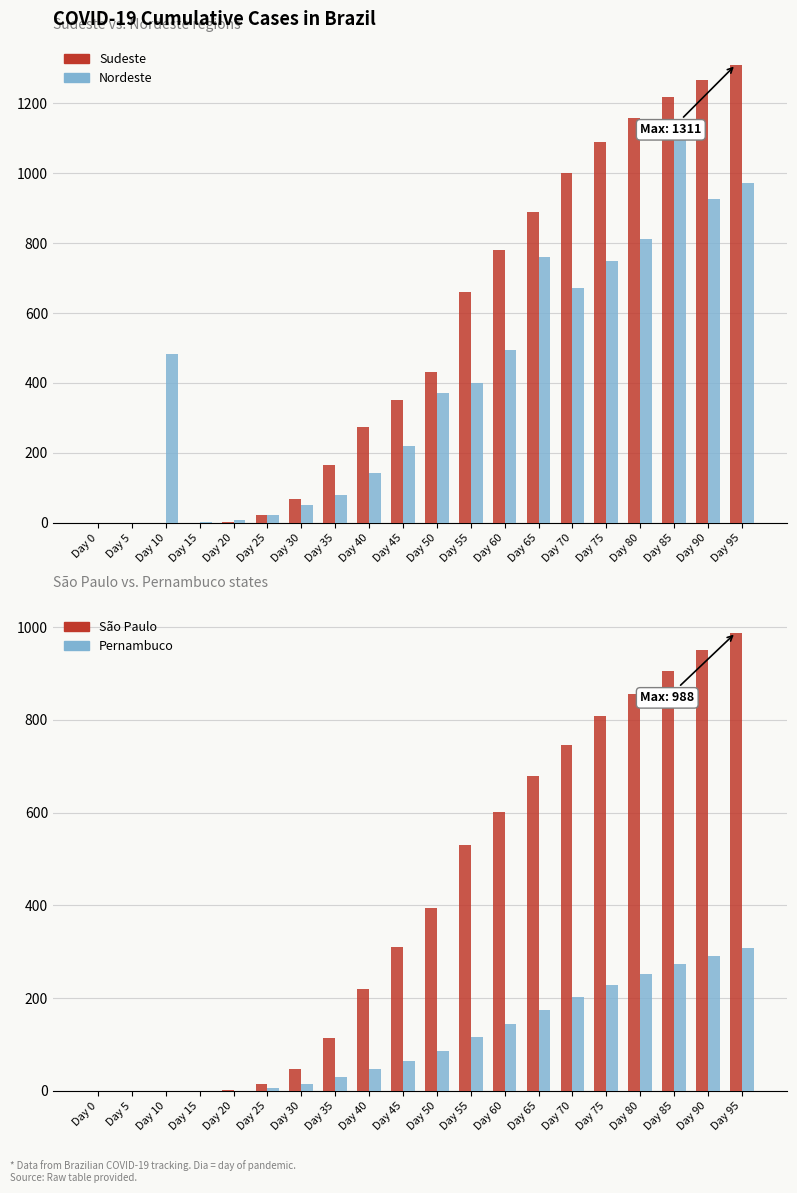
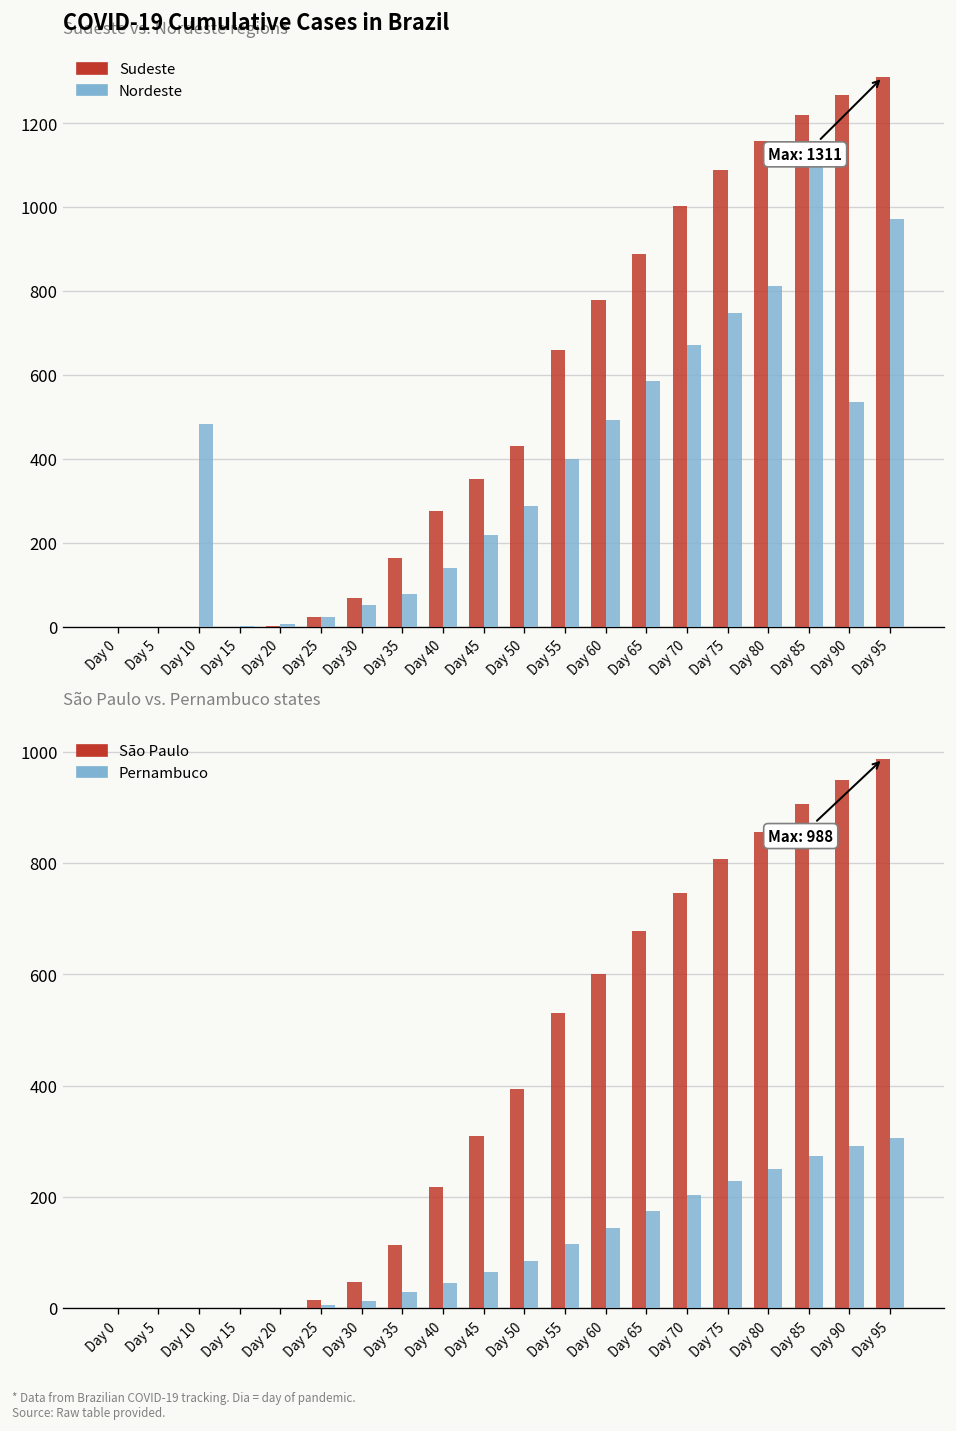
COVID-19 Cumulative Cases in Brazil, Nordeste, Day 50: 370 -> 290
COVID-19 Cumulative Cases in Brazil, Nordeste, Day 65: 760 -> 590
COVID-19 Cumulative Cases in Brazil, Nordeste, Day 90: 930 -> 540
